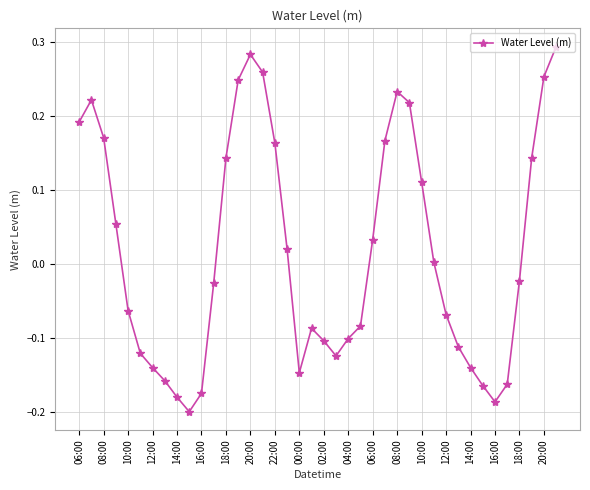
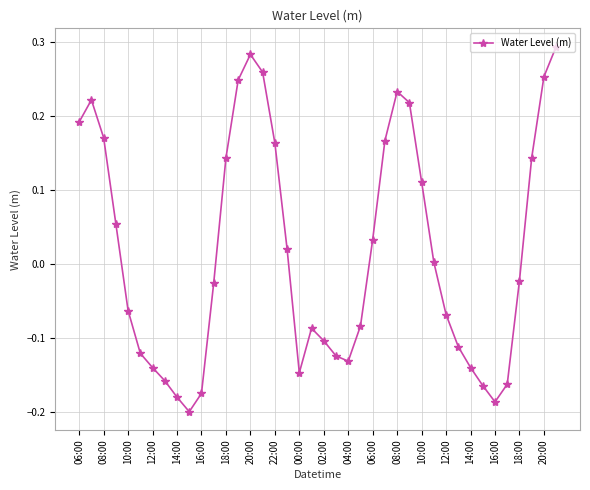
04:00: -0.10 -> -0.13
